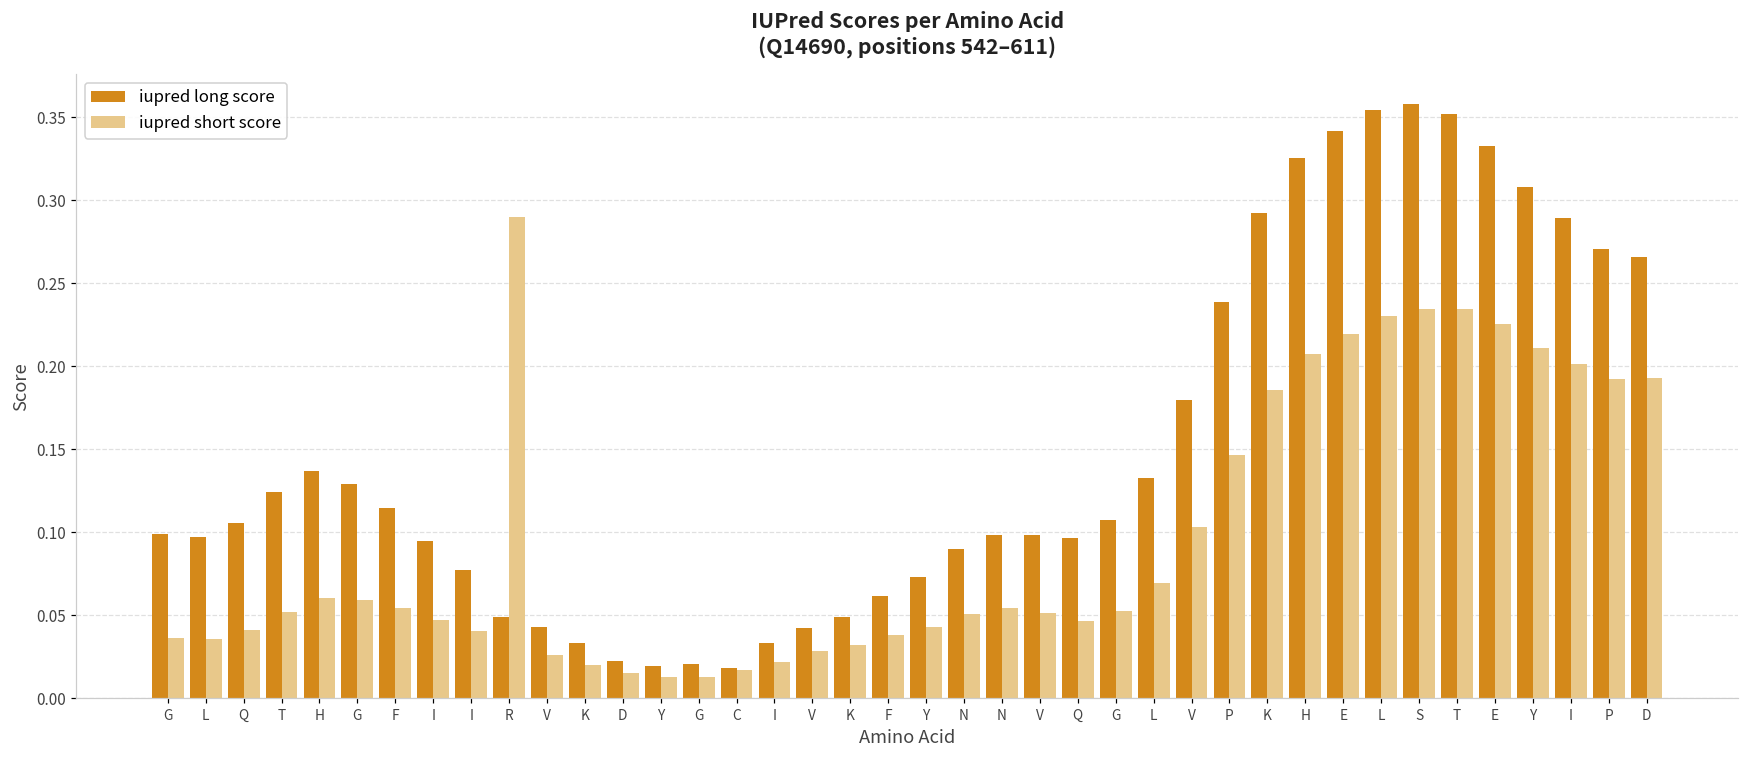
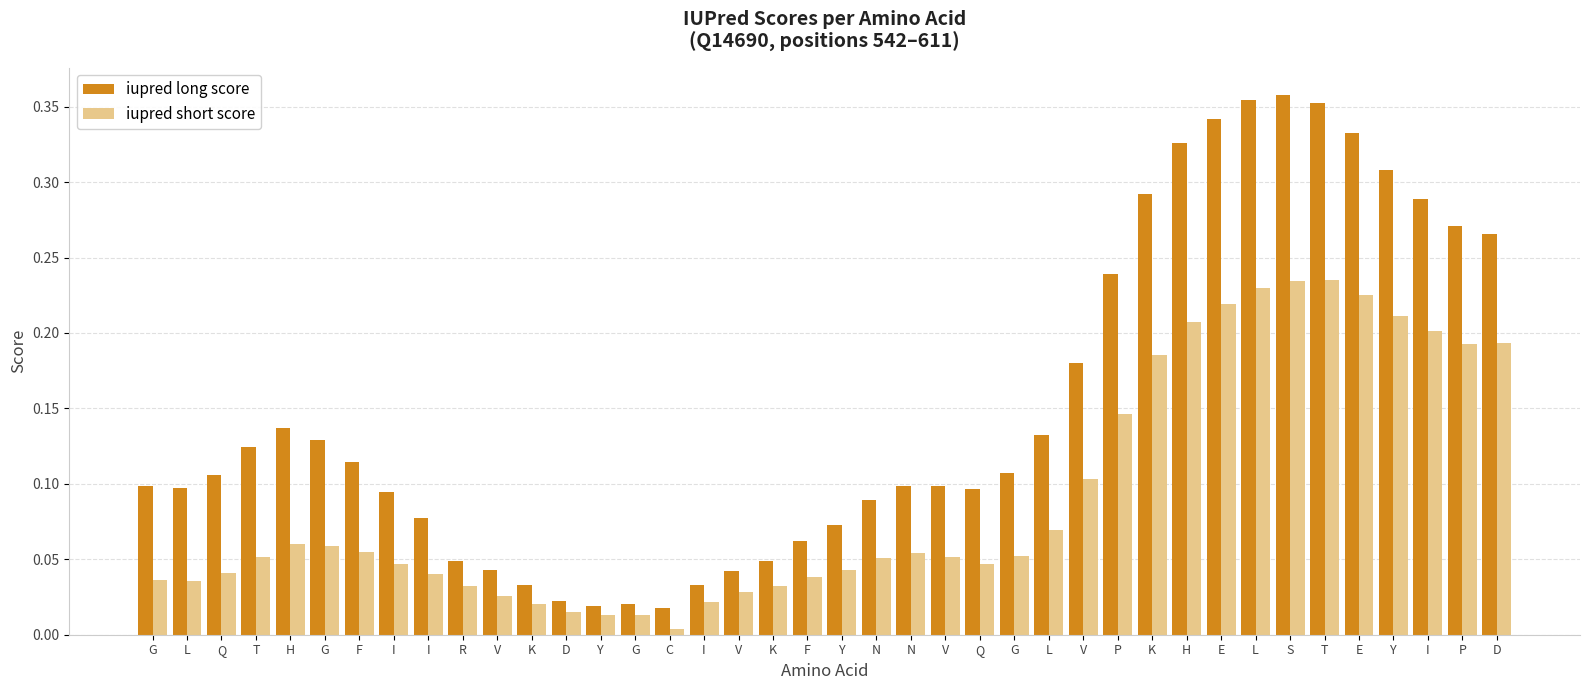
iupred short score, R: 0.290 -> 0.032
iupred short score, C: 0.017 -> 0.004
